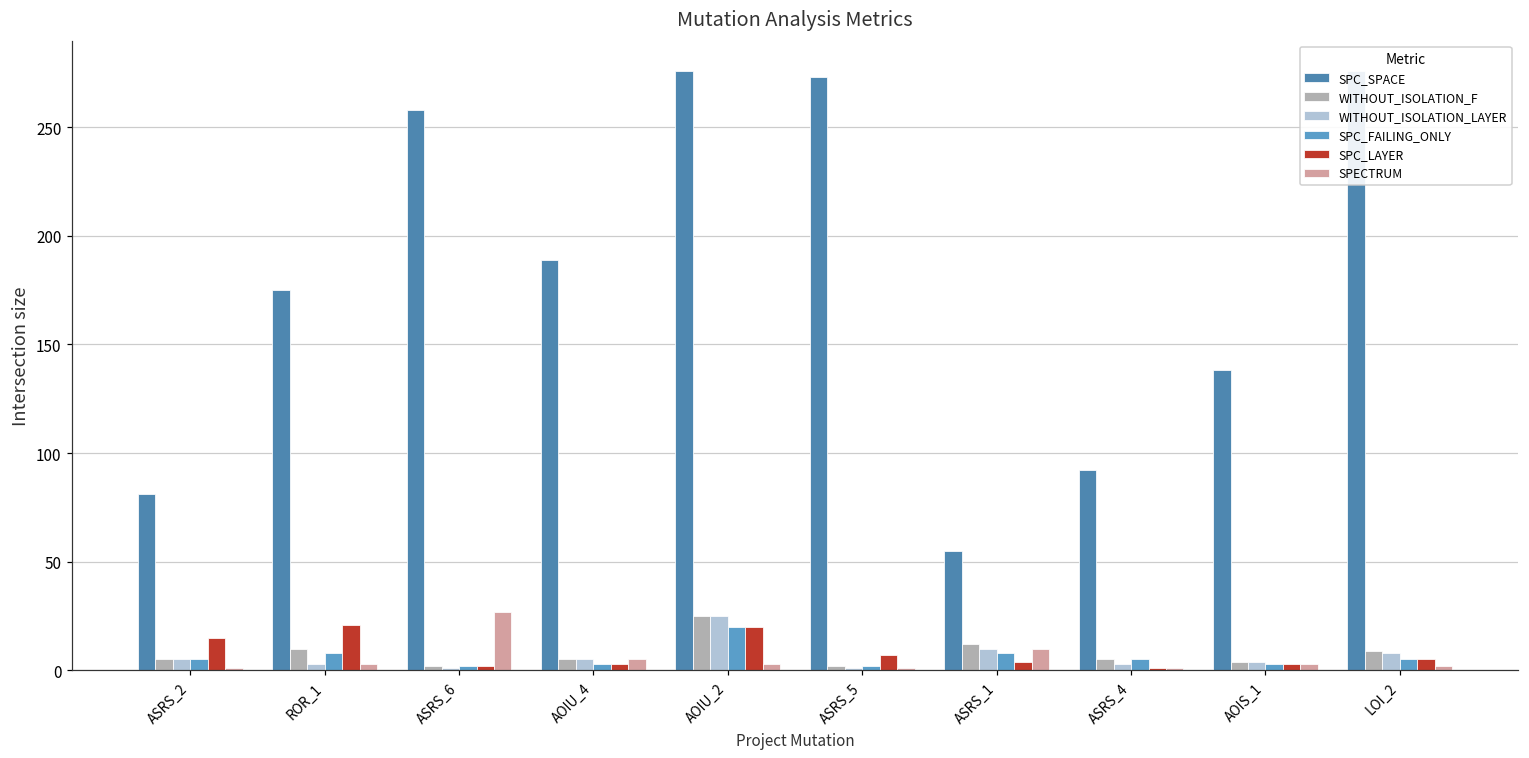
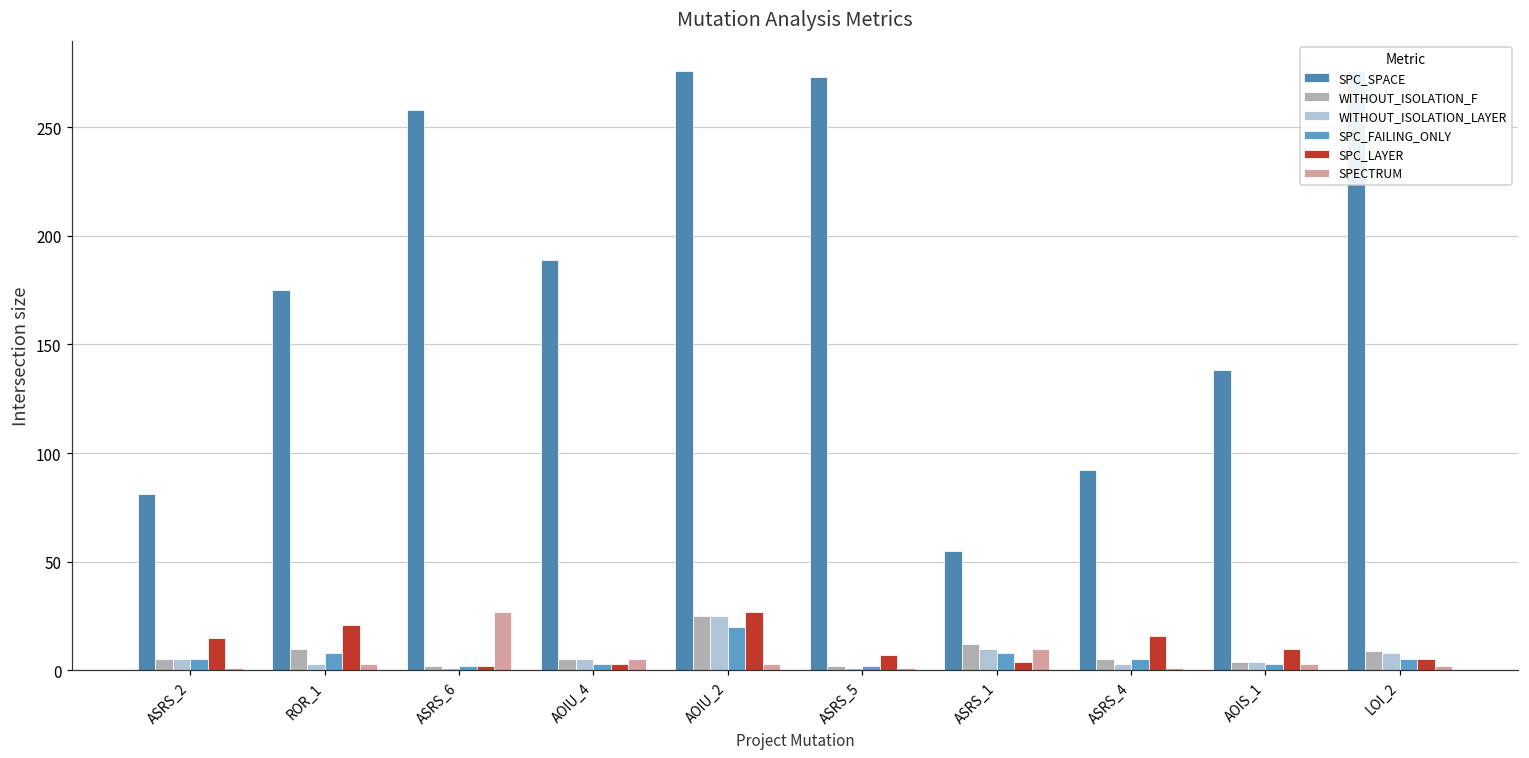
SPC_LAYER, AOIU_2: 20 -> 27
SPC_LAYER, ASRS_4: 1 -> 16
SPC_LAYER, AOIS_1: 3 -> 10
